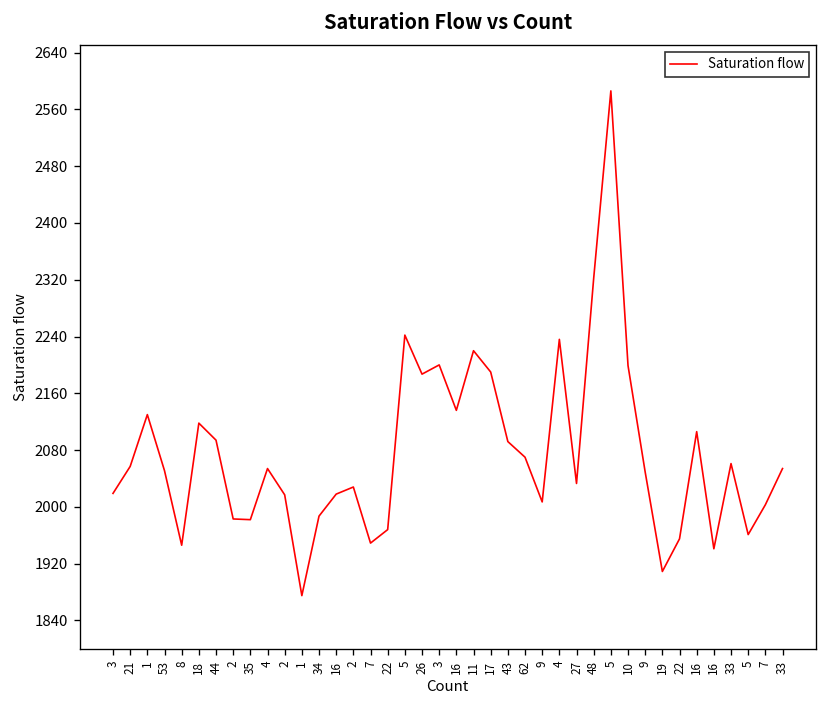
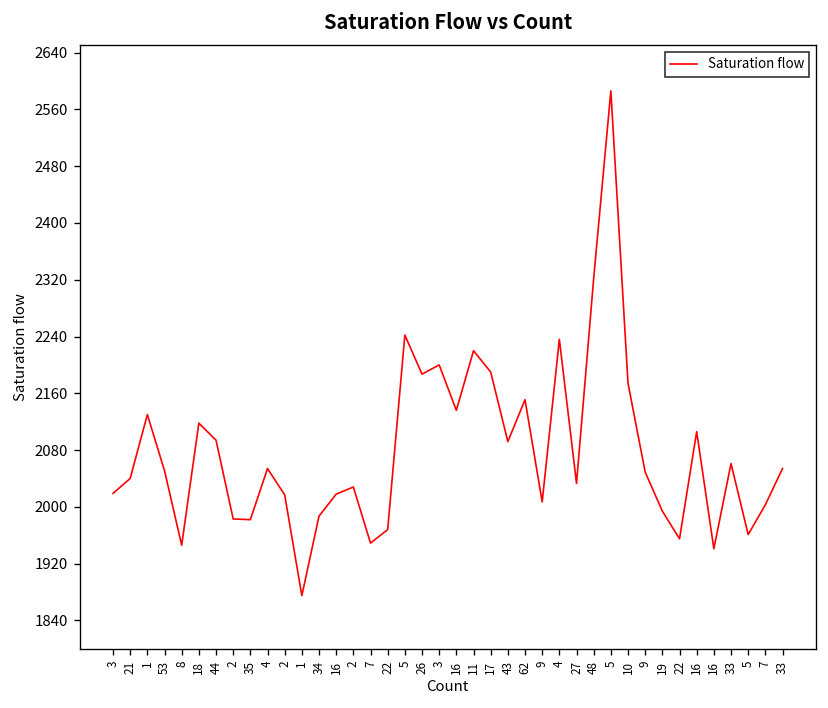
21: 2060 -> 2040
62: 2070 -> 2150
10: 2200 -> 2170
19: 1910 -> 1990
